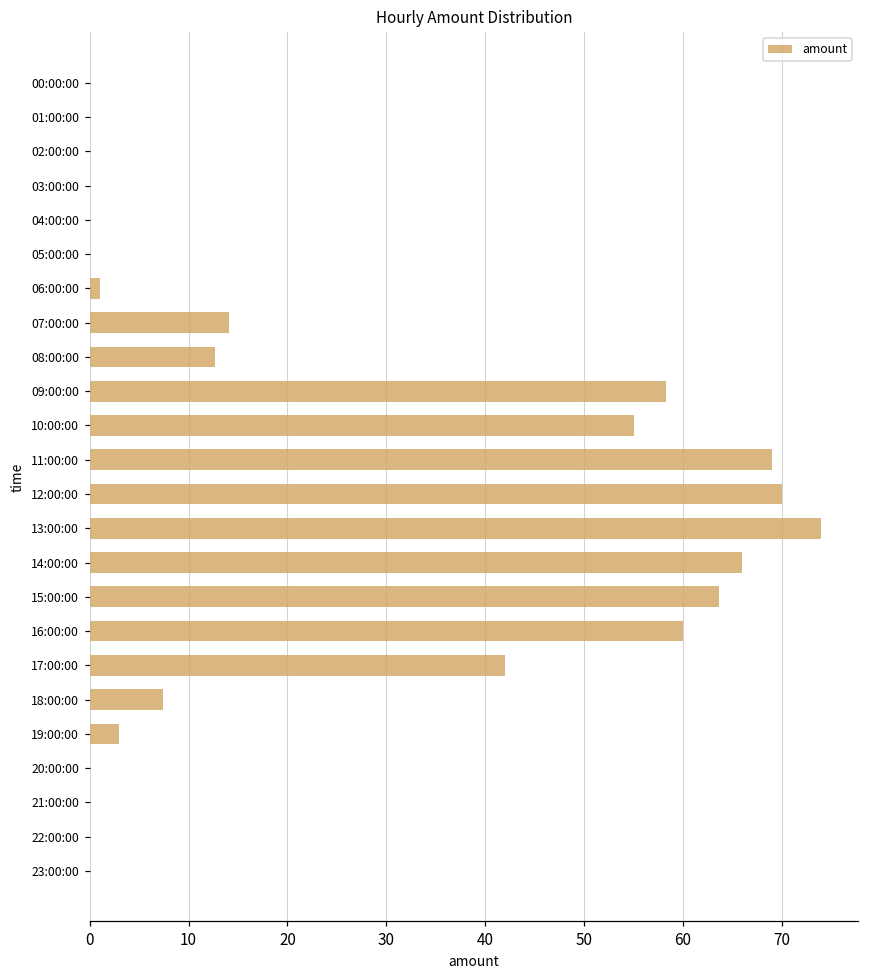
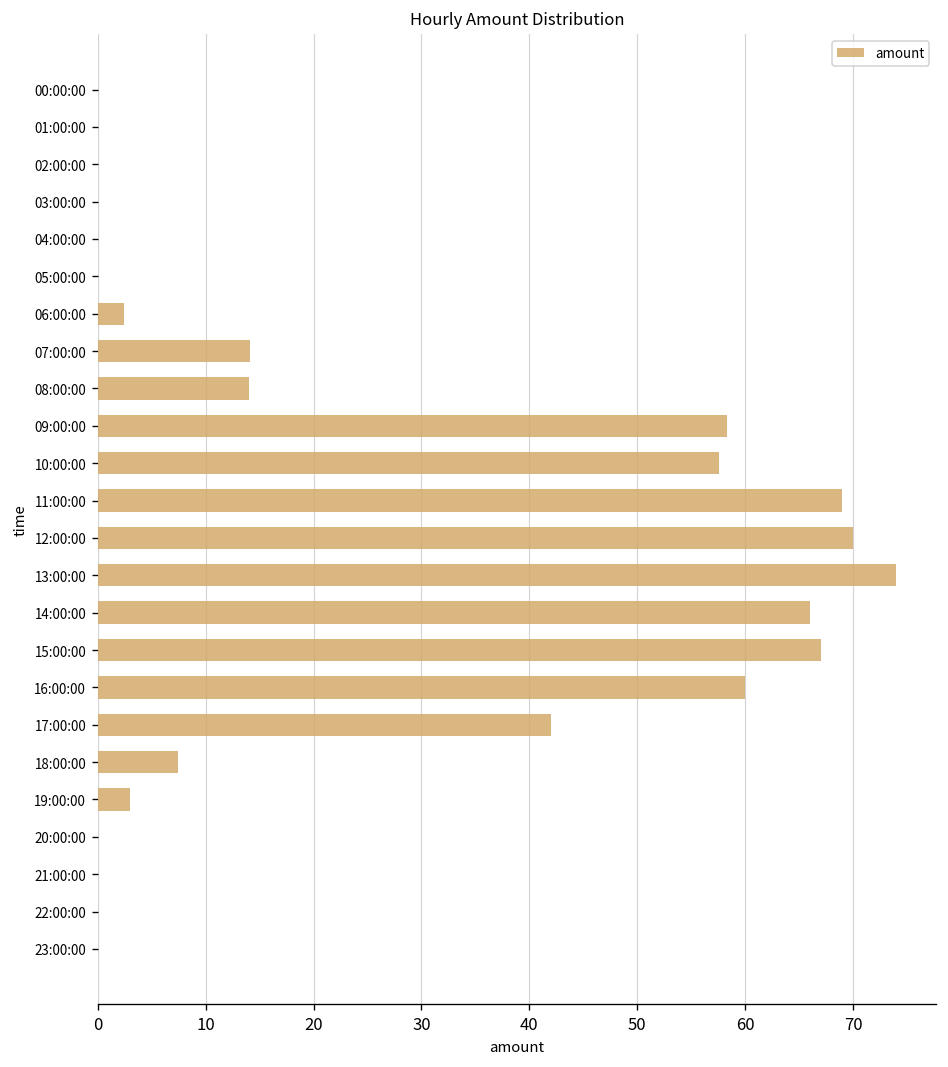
06:00:00: 1 -> 2
08:00:00: 13 -> 14
10:00:00: 55 -> 58
15:00:00: 64 -> 67
